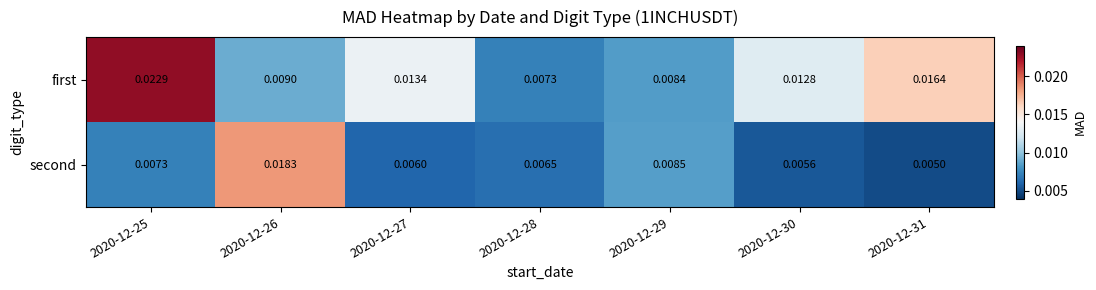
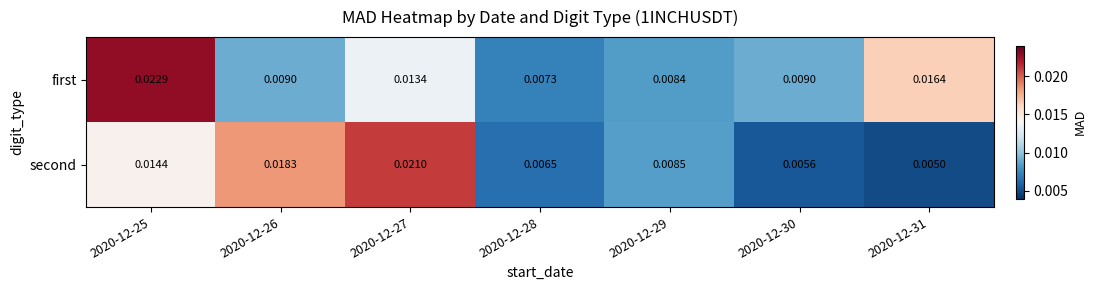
first, 2020-12-30: 0.0128 -> 0.0090
second, 2020-12-25: 0.0073 -> 0.0144
second, 2020-12-27: 0.0060 -> 0.0210
